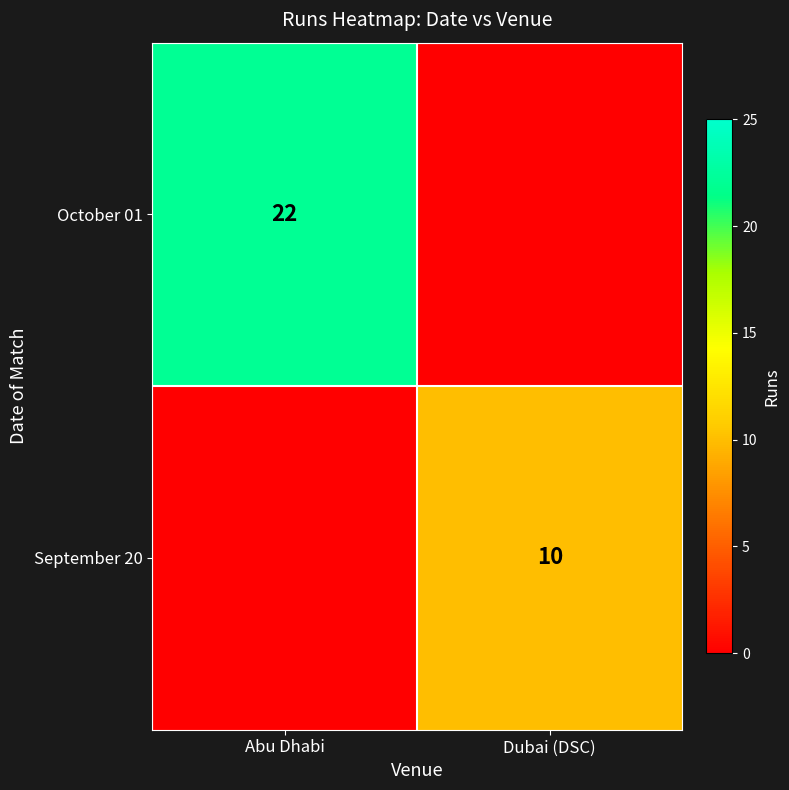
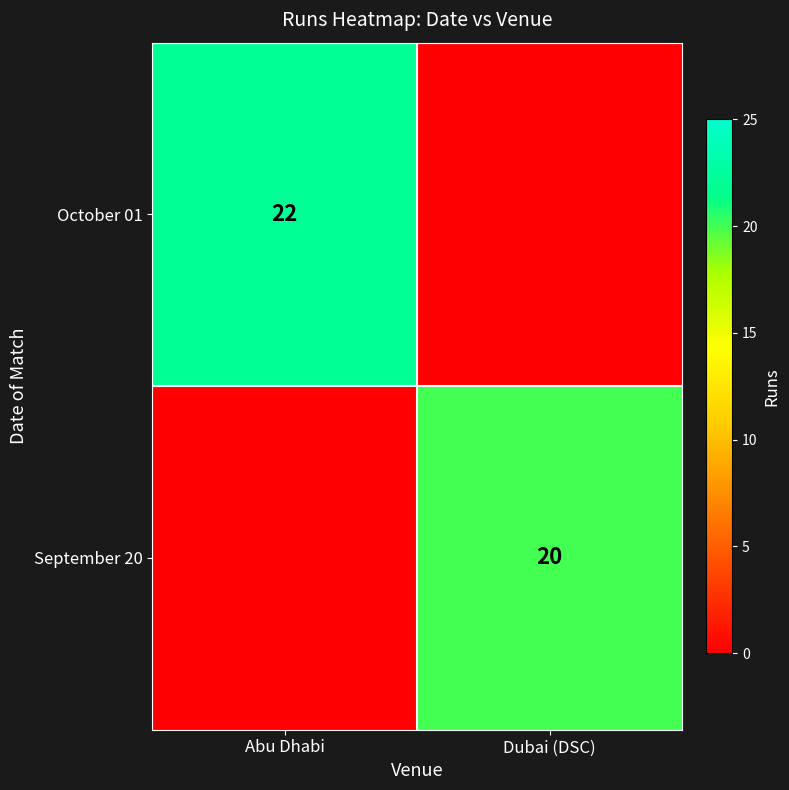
September 20, Dubai (DSC): 10 -> 20
